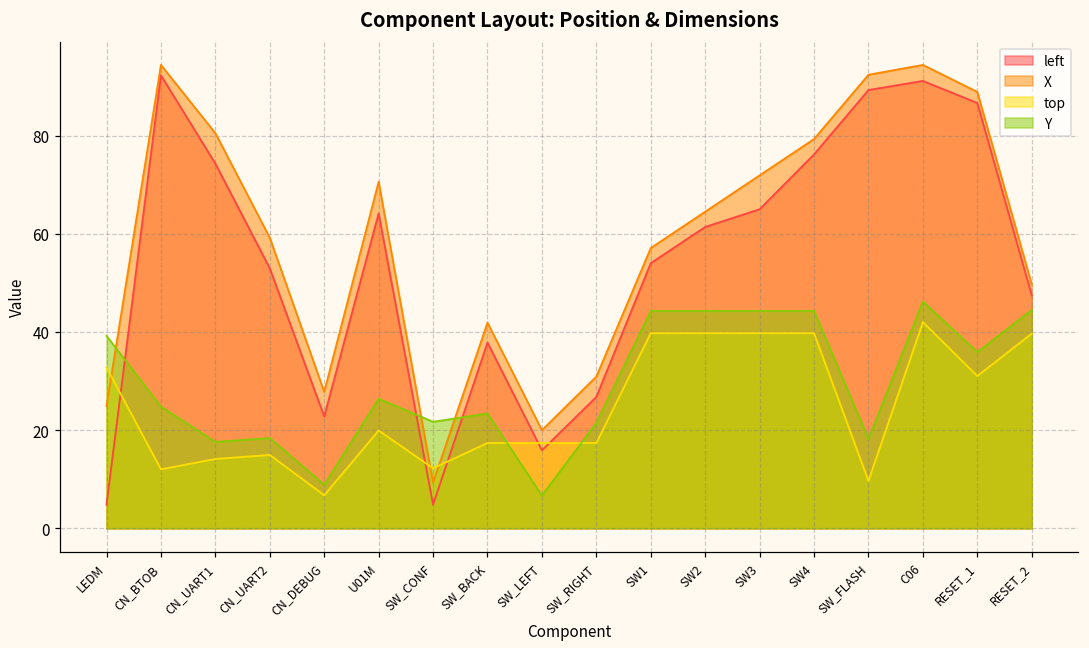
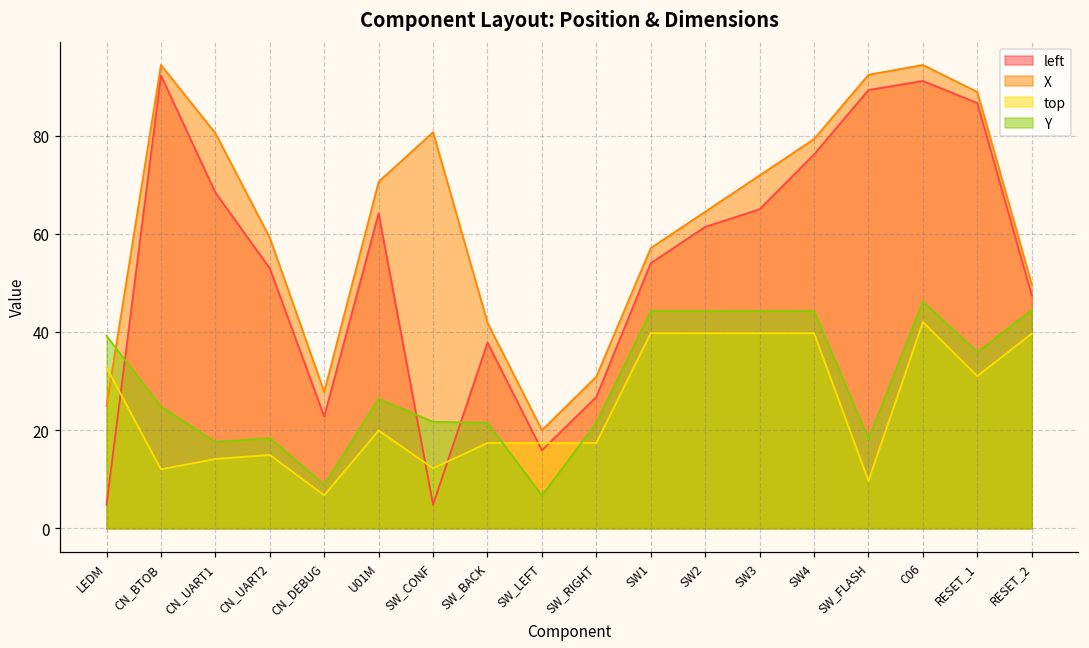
left, CN_UART1: 74 -> 68
X, SW_CONF: 9 -> 81
Y, SW_BACK: 23 -> 22
